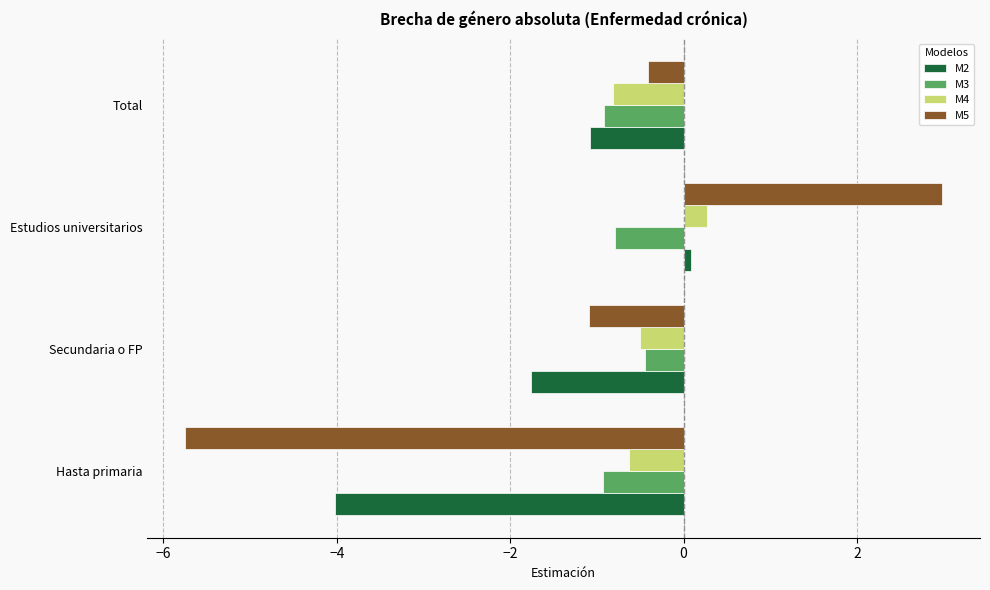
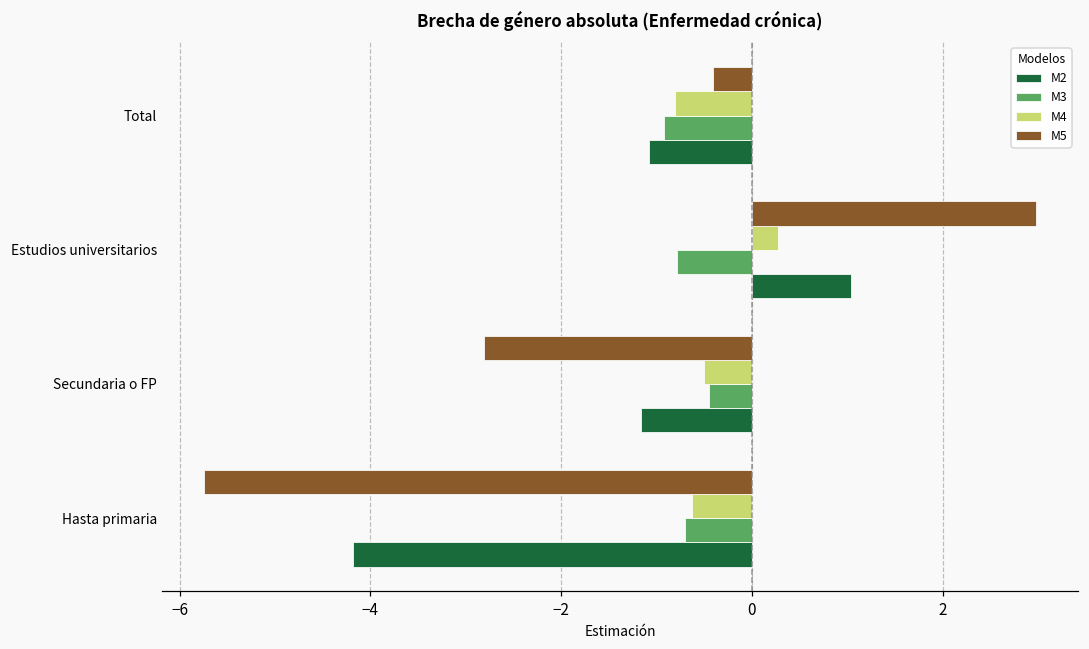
M2, Estudios universitarios: 0.1 -> 1.0
M5, Secundaria o FP: -1.1 -> -2.8
M2, Secundaria o FP: -1.8 -> -1.2
M3, Hasta primaria: -0.9 -> -0.7
M2, Hasta primaria: -4.0 -> -4.2
